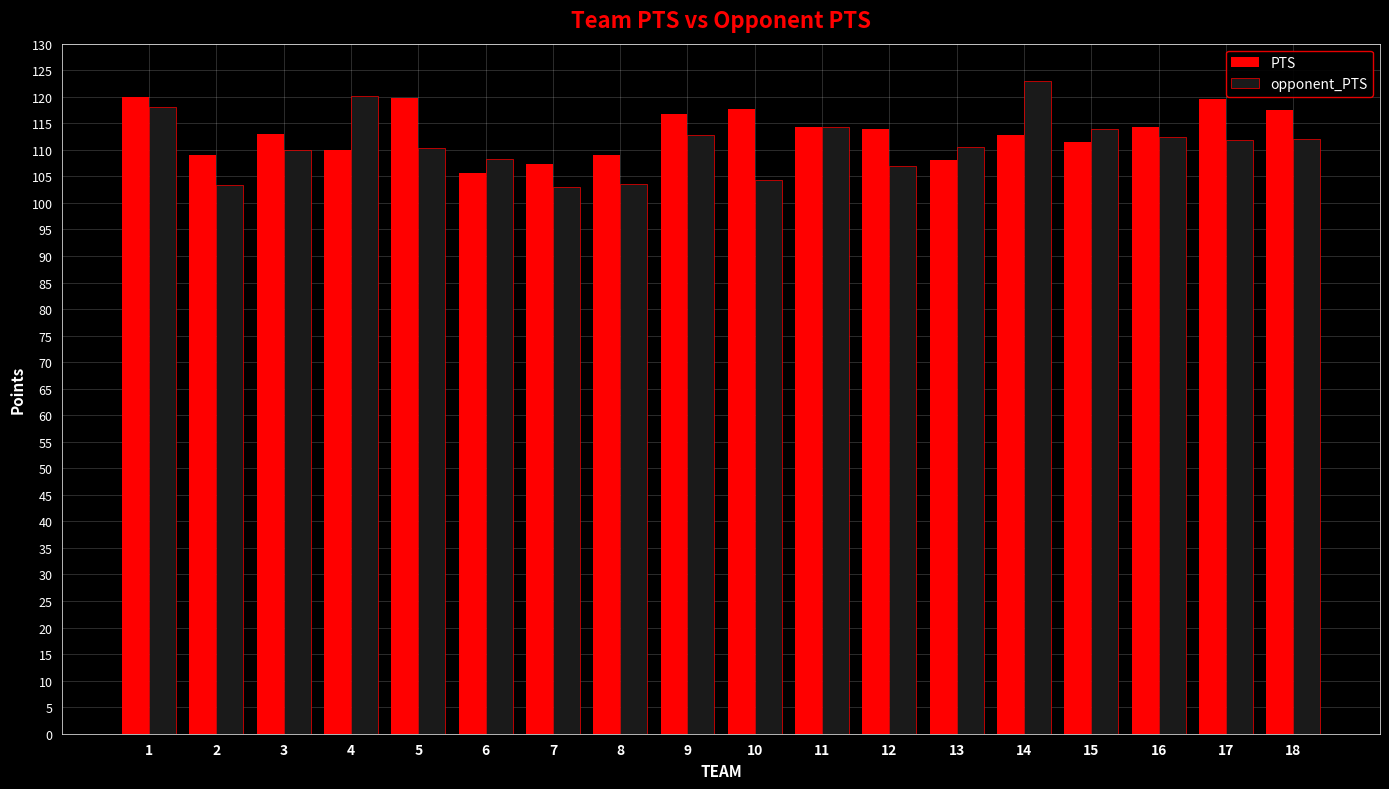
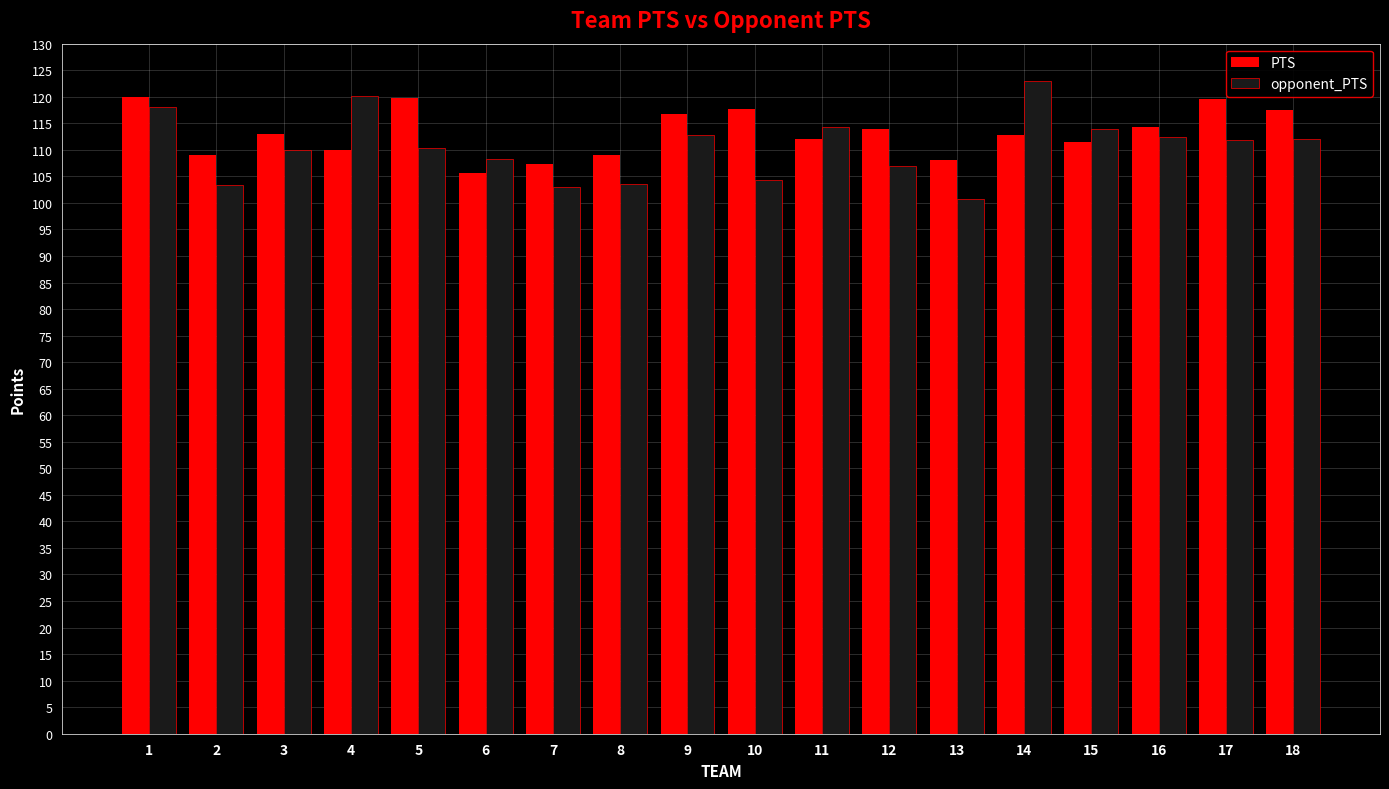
PTS, 11: 114 -> 112
opponent_PTS, 13: 111 -> 101
